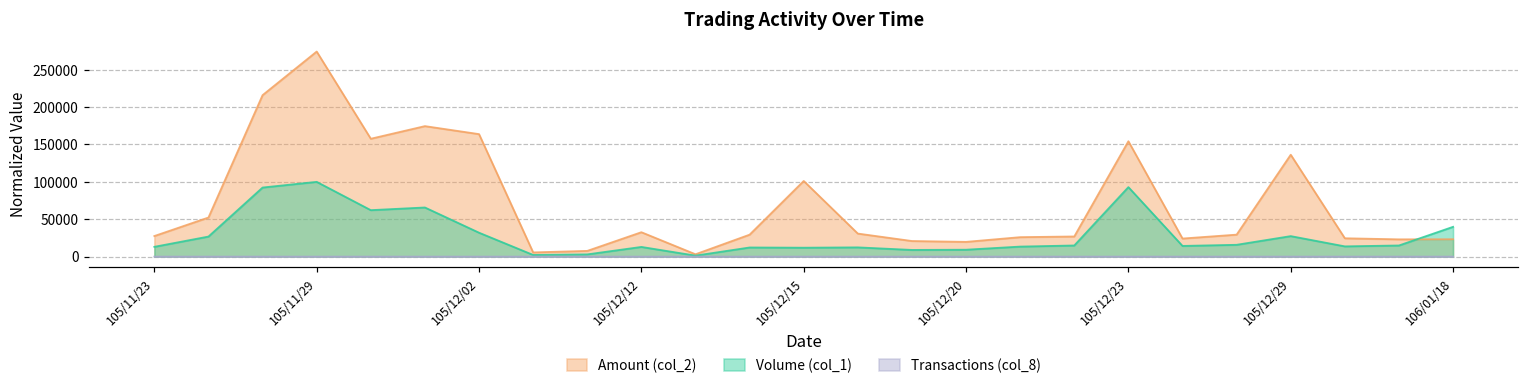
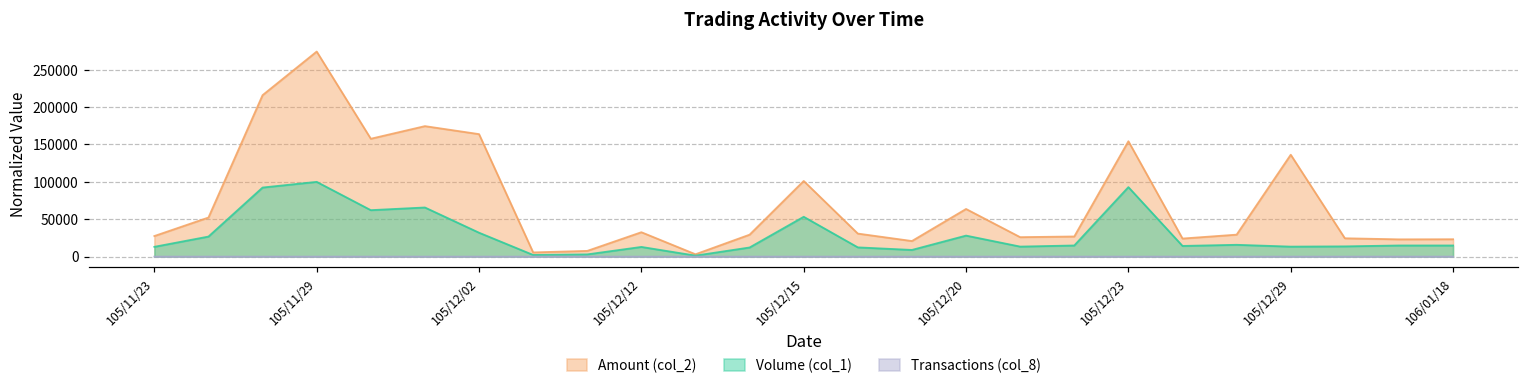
Volume (col_1), 105/12/15: 10000 -> 50000
Amount (col_2), 105/12/20: 20000 -> 60000
Volume (col_1), 105/12/20: 10000 -> 30000
Volume (col_1), 105/12/29: 30000 -> 10000
Volume (col_1), 106/01/18: 40000 -> 10000
